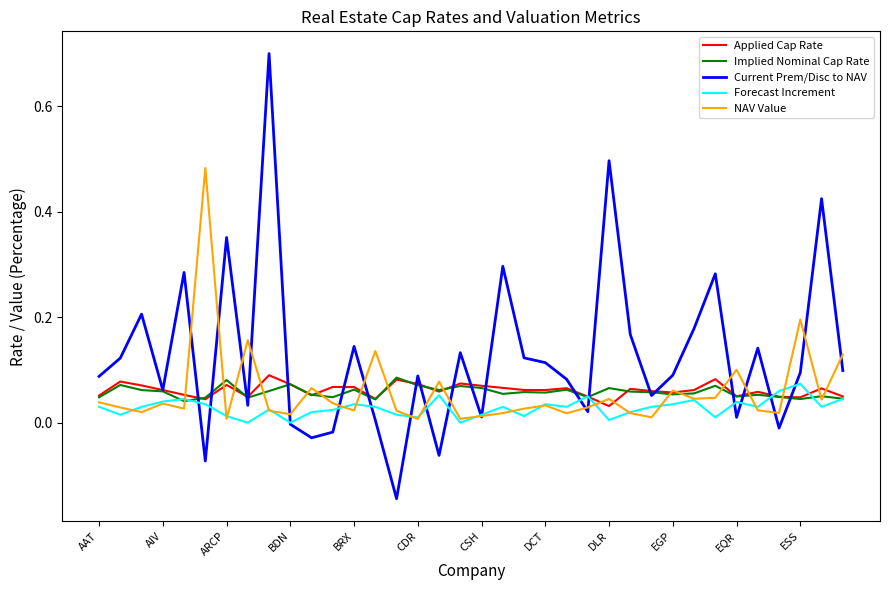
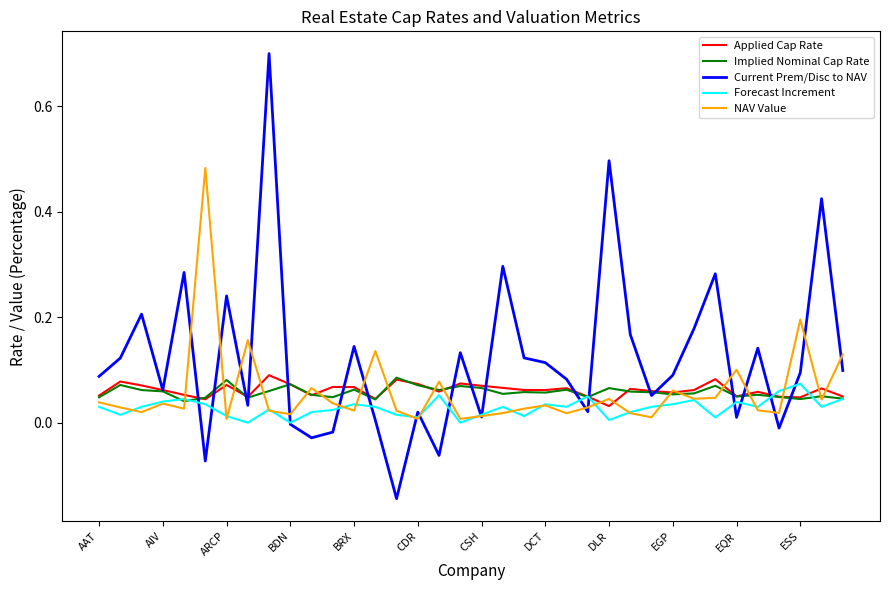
Current Prem/Disc to NAV, ARCP: 0.35 -> 0.24
Current Prem/Disc to NAV, CDR: 0.09 -> 0.02
